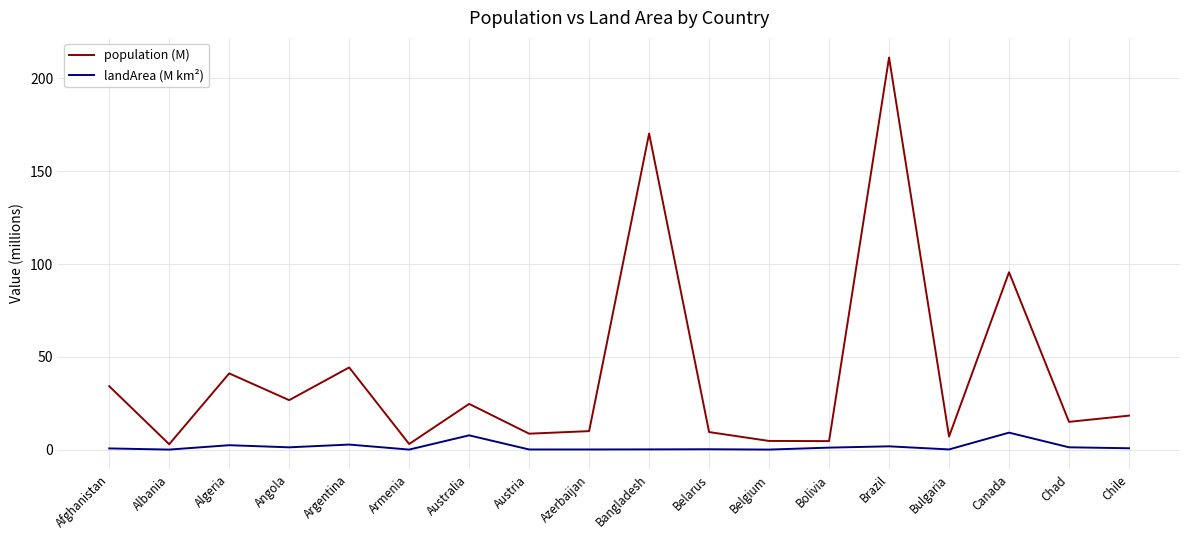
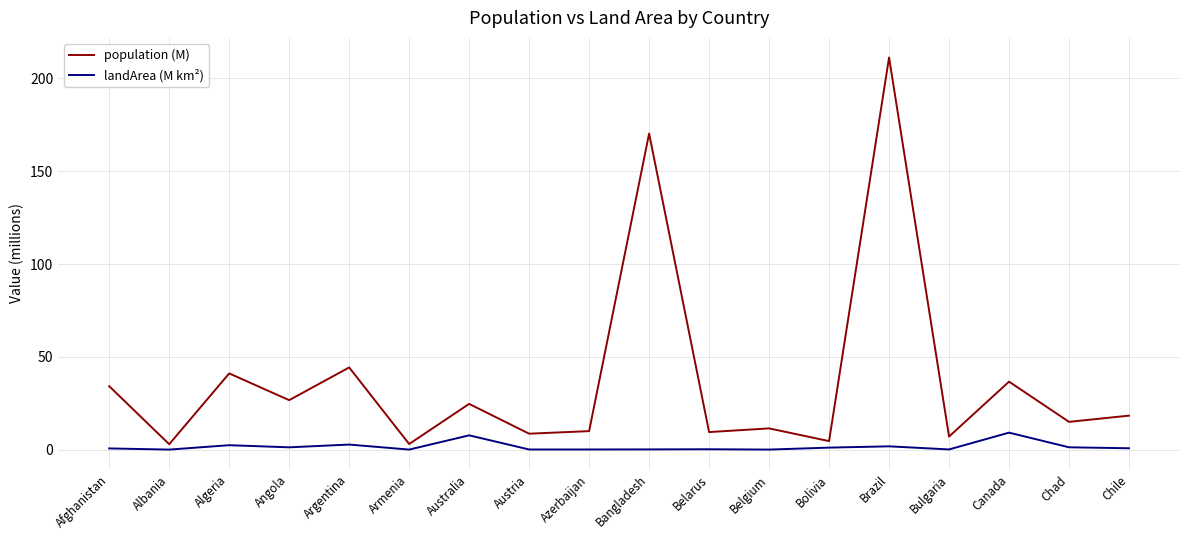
population (M), Belgium: 5 -> 11
population (M), Canada: 96 -> 37
